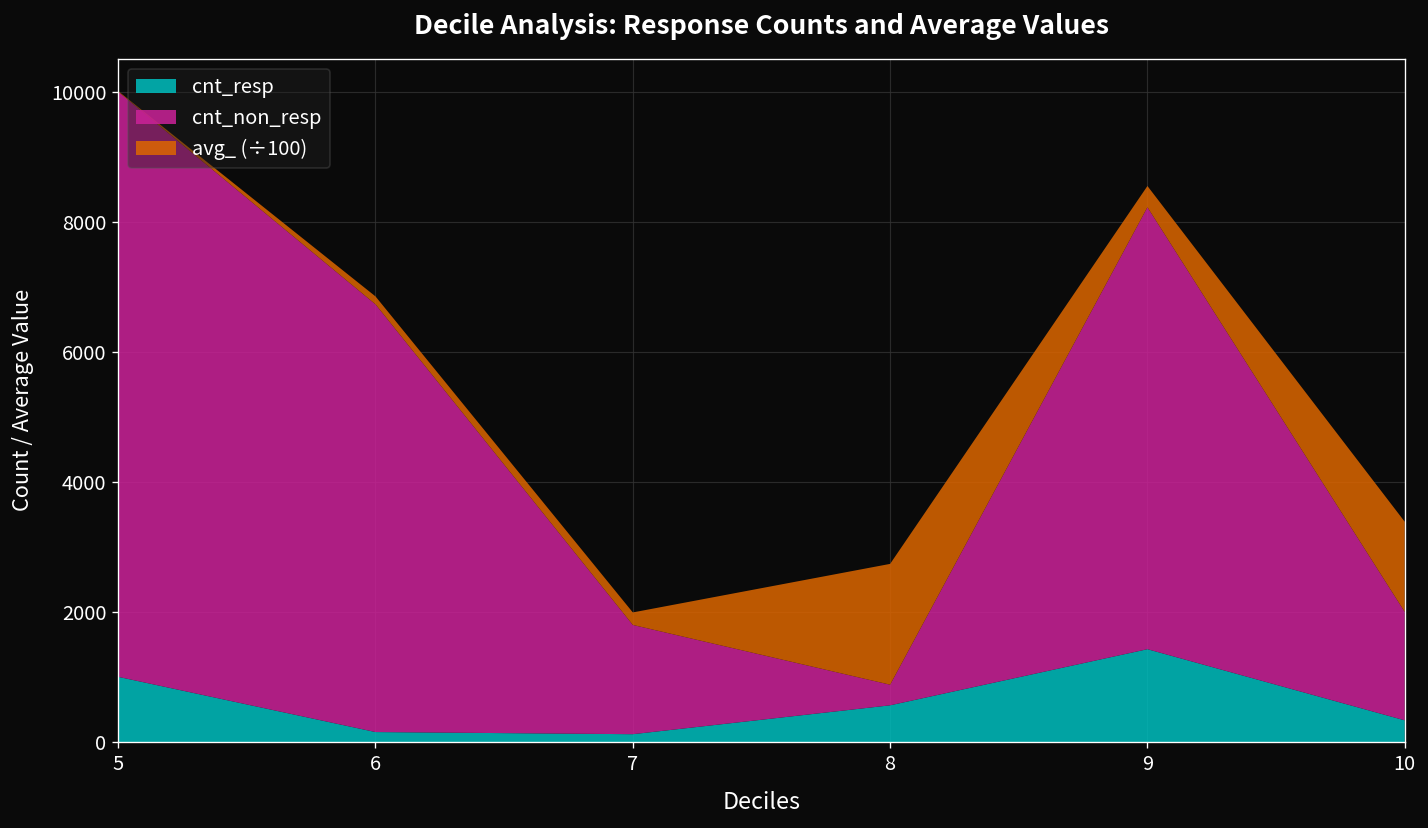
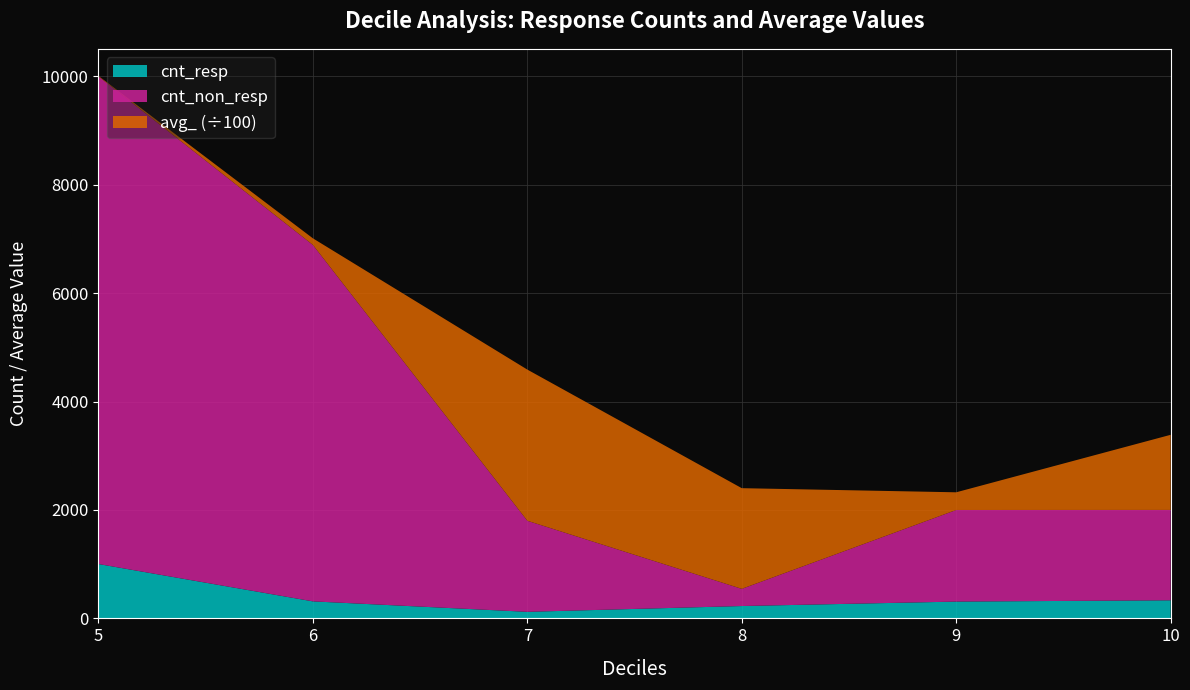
cnt_resp, 6: 200 -> 300
avg_ (÷100), 7: 200 -> 2800
cnt_resp, 8: 600 -> 200
cnt_resp, 9: 1400 -> 300
cnt_non_resp, 9: 6800 -> 1700
